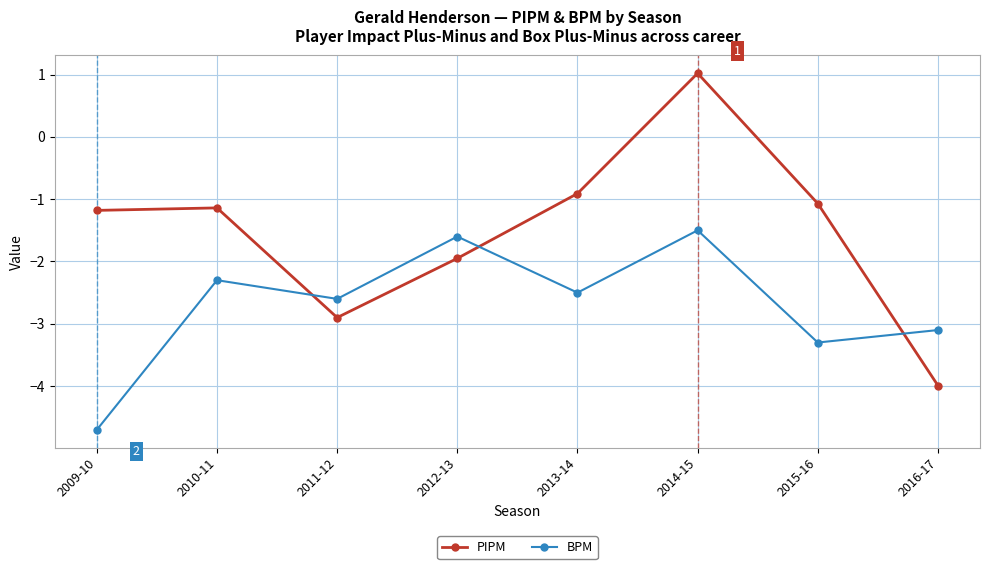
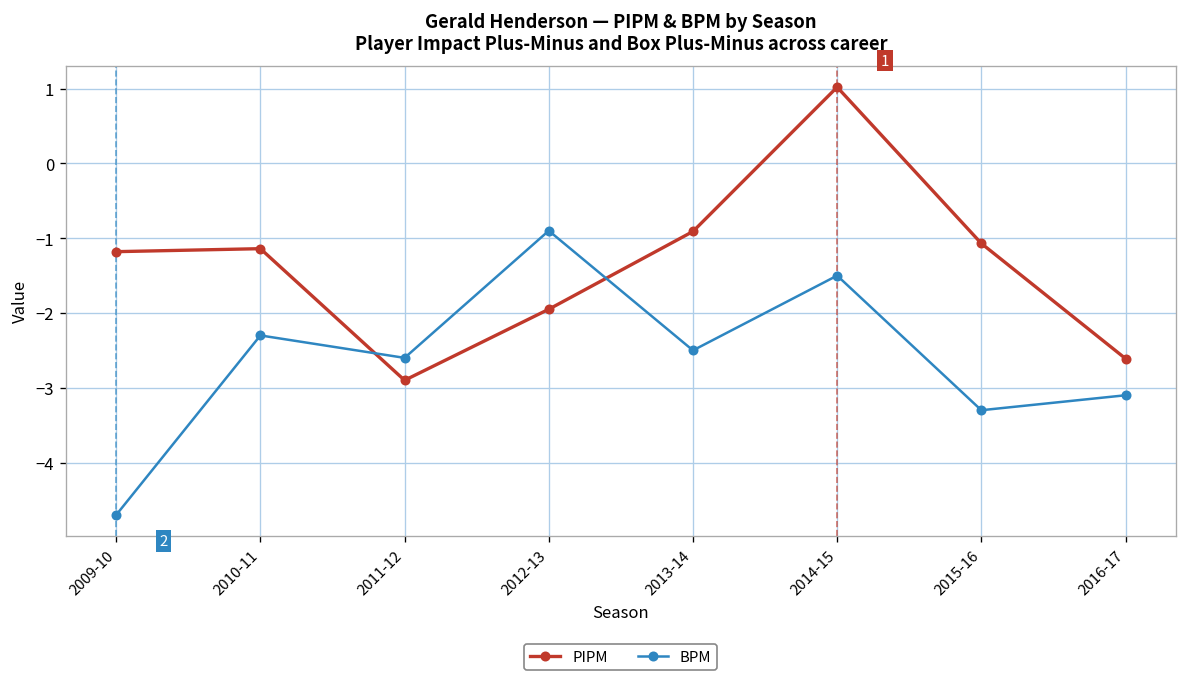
BPM, 2012-13: -1.6 -> -0.9
PIPM, 2016-17: -4.0 -> -2.6
